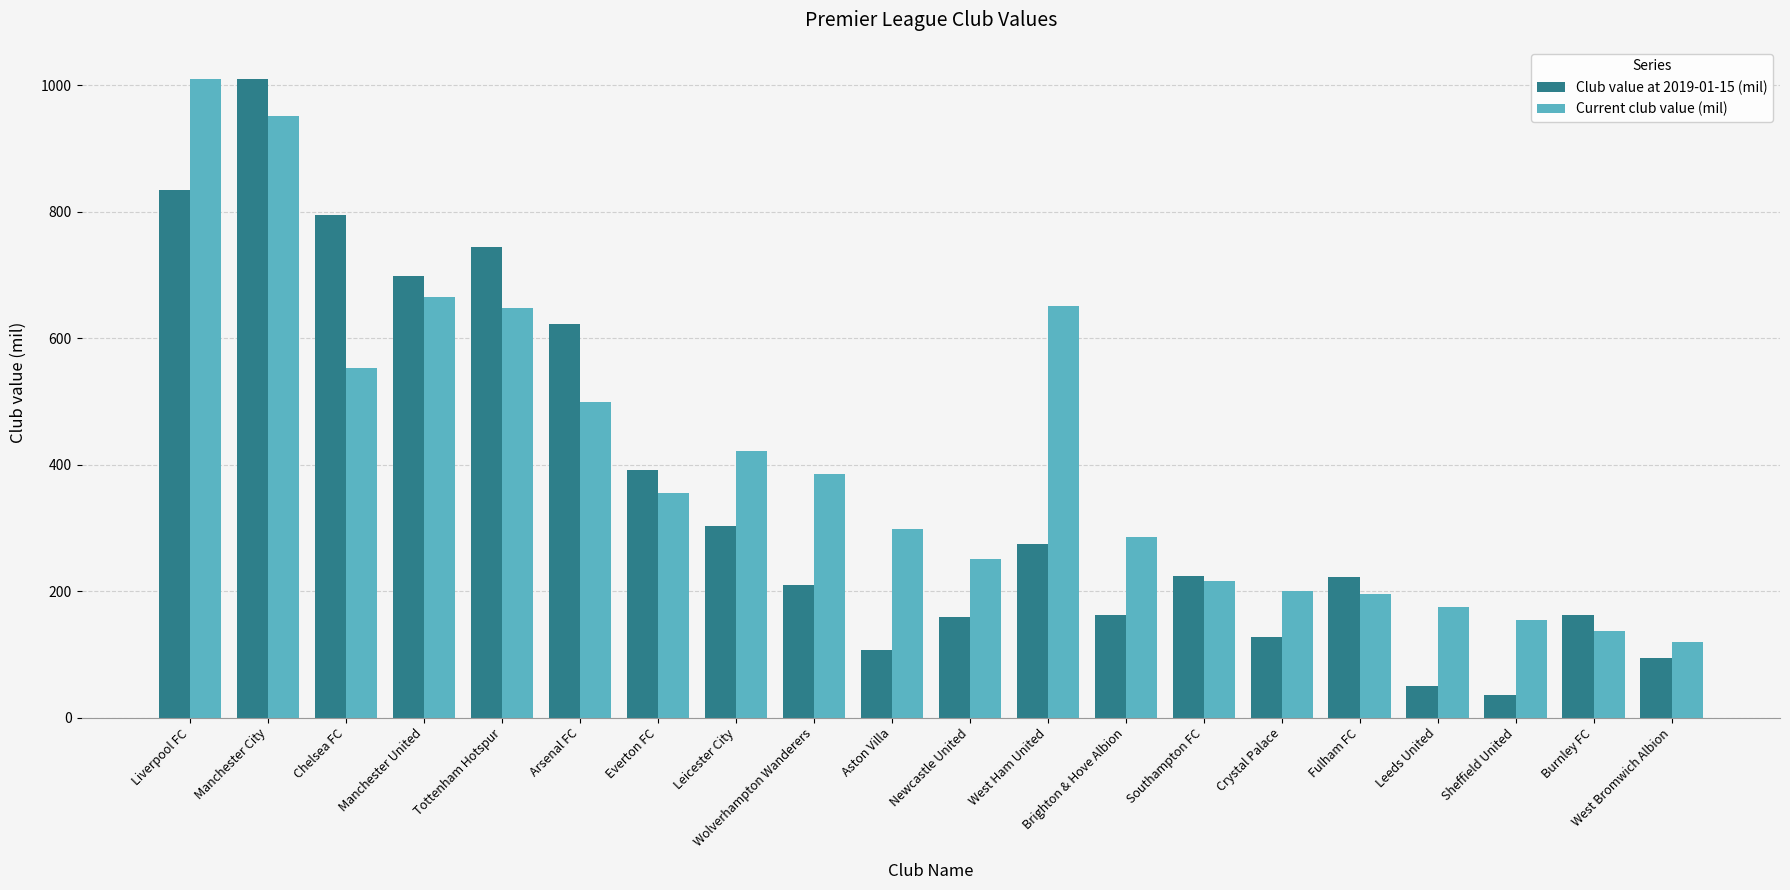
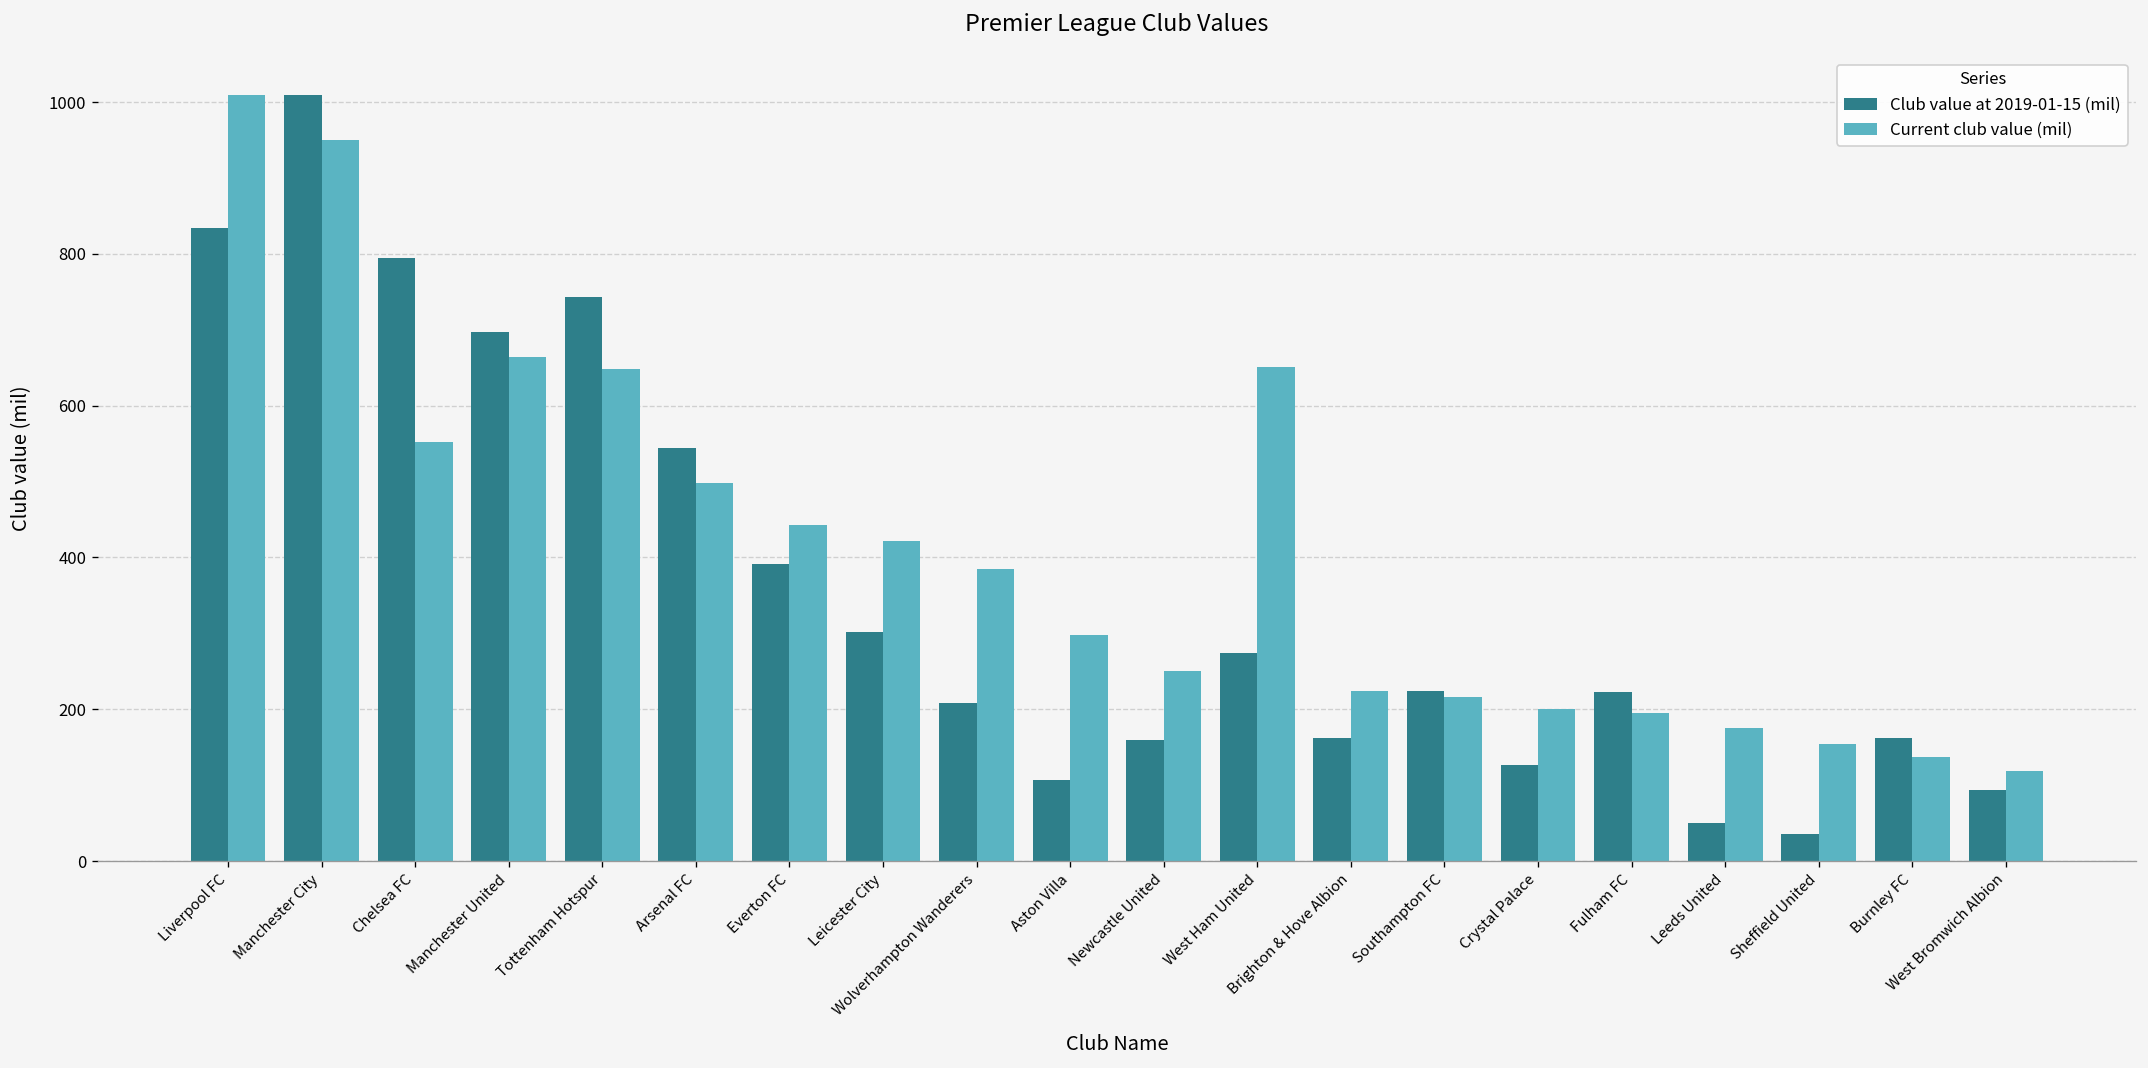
Club value at 2019-01-15 (mil), Arsenal FC: 620 -> 540
Current club value (mil), Everton FC: 360 -> 440
Current club value (mil), Brighton & Hove Albion: 280 -> 220
